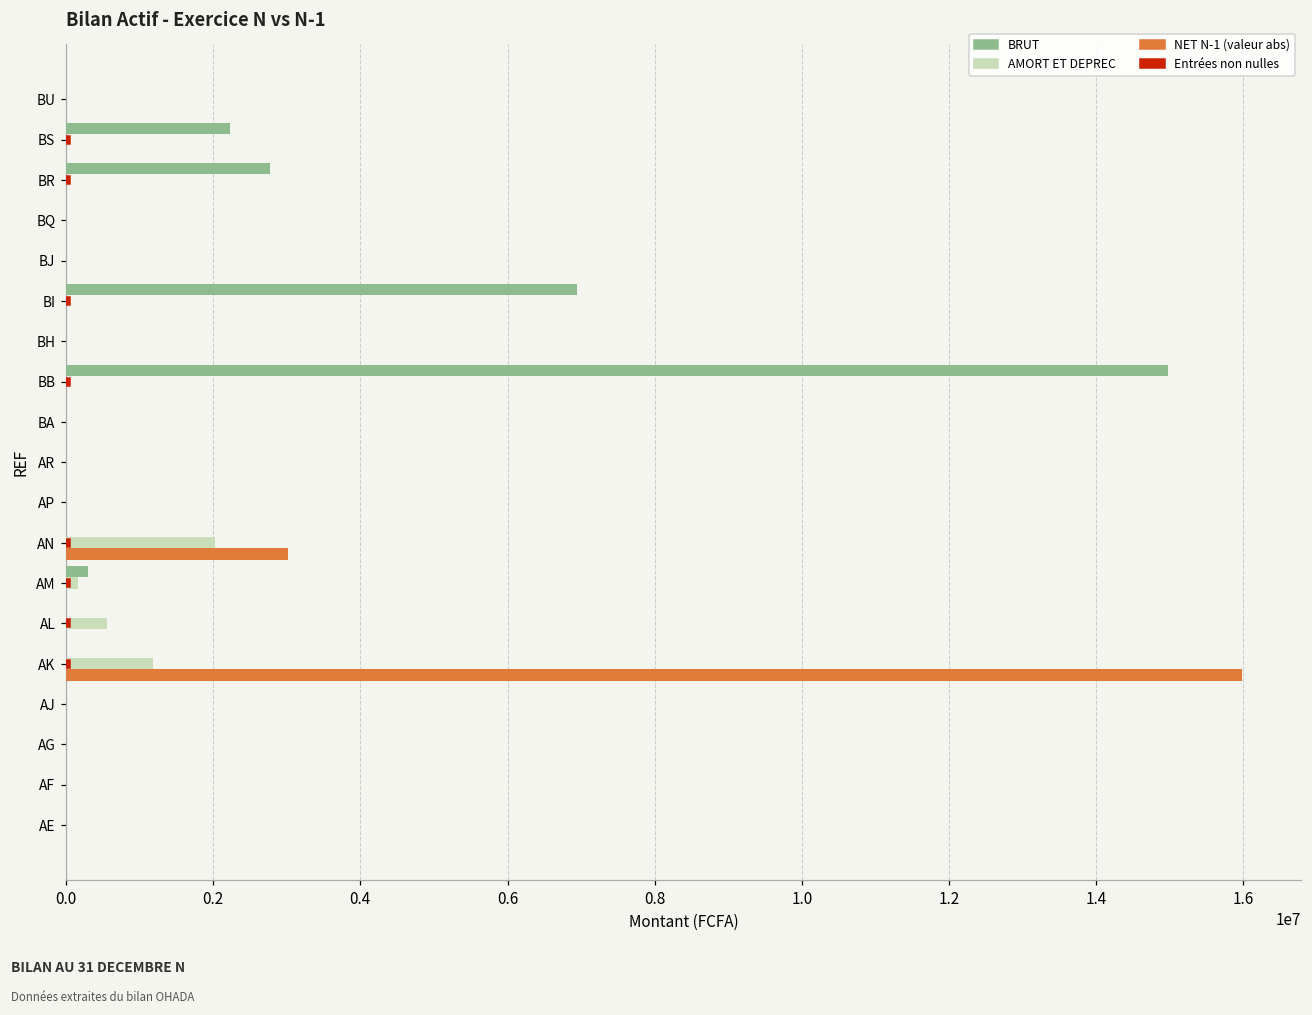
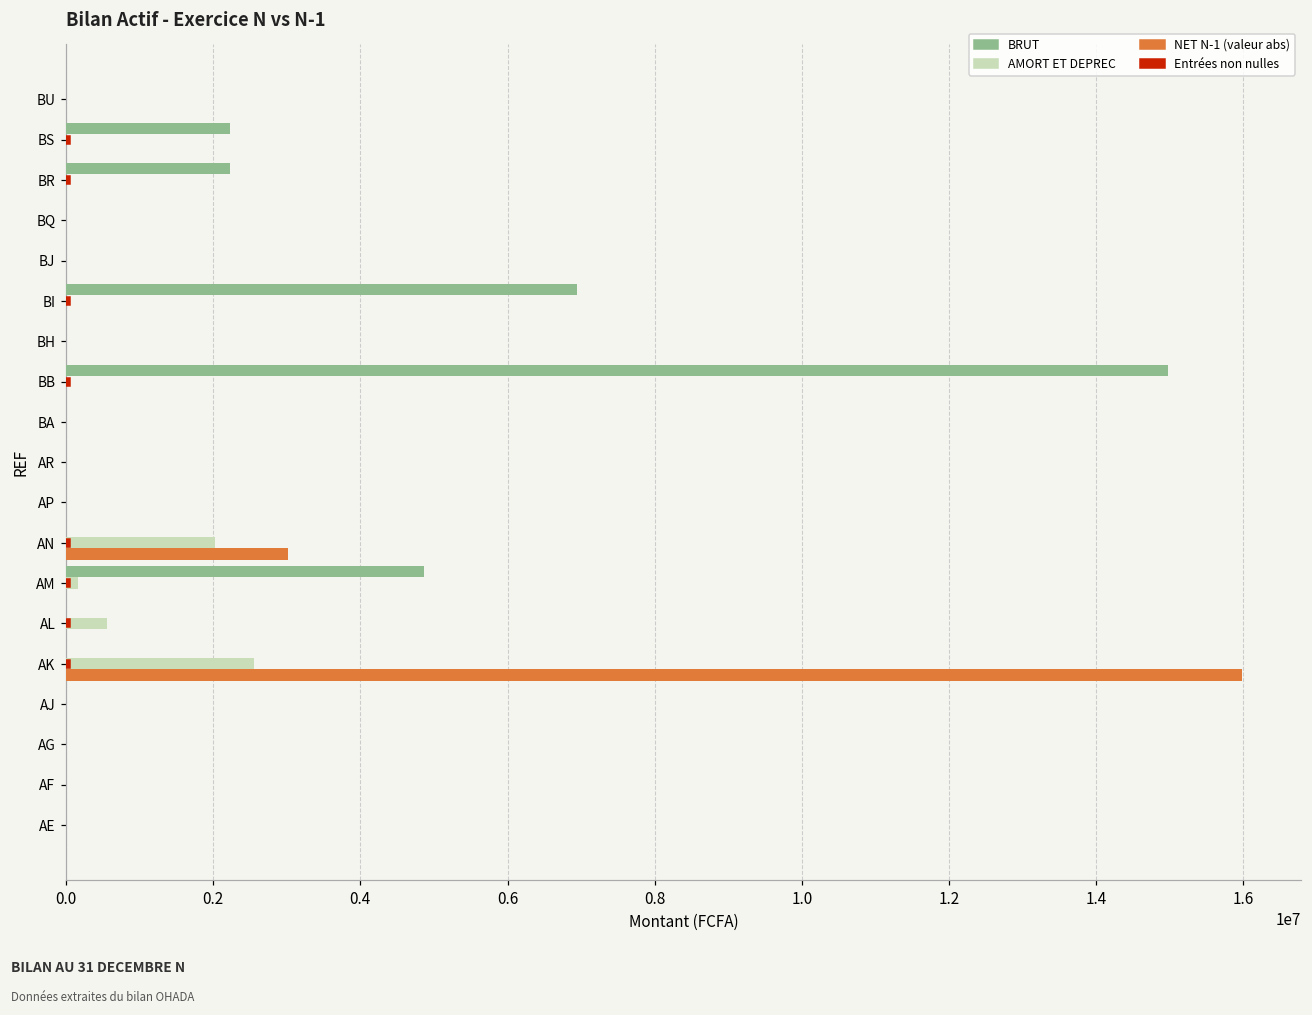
BRUT, BR: 2800000 -> 2200000
BRUT, AM: 300000 -> 4900000
AMORT ET DEPREC, AK: 1200000 -> 2600000
